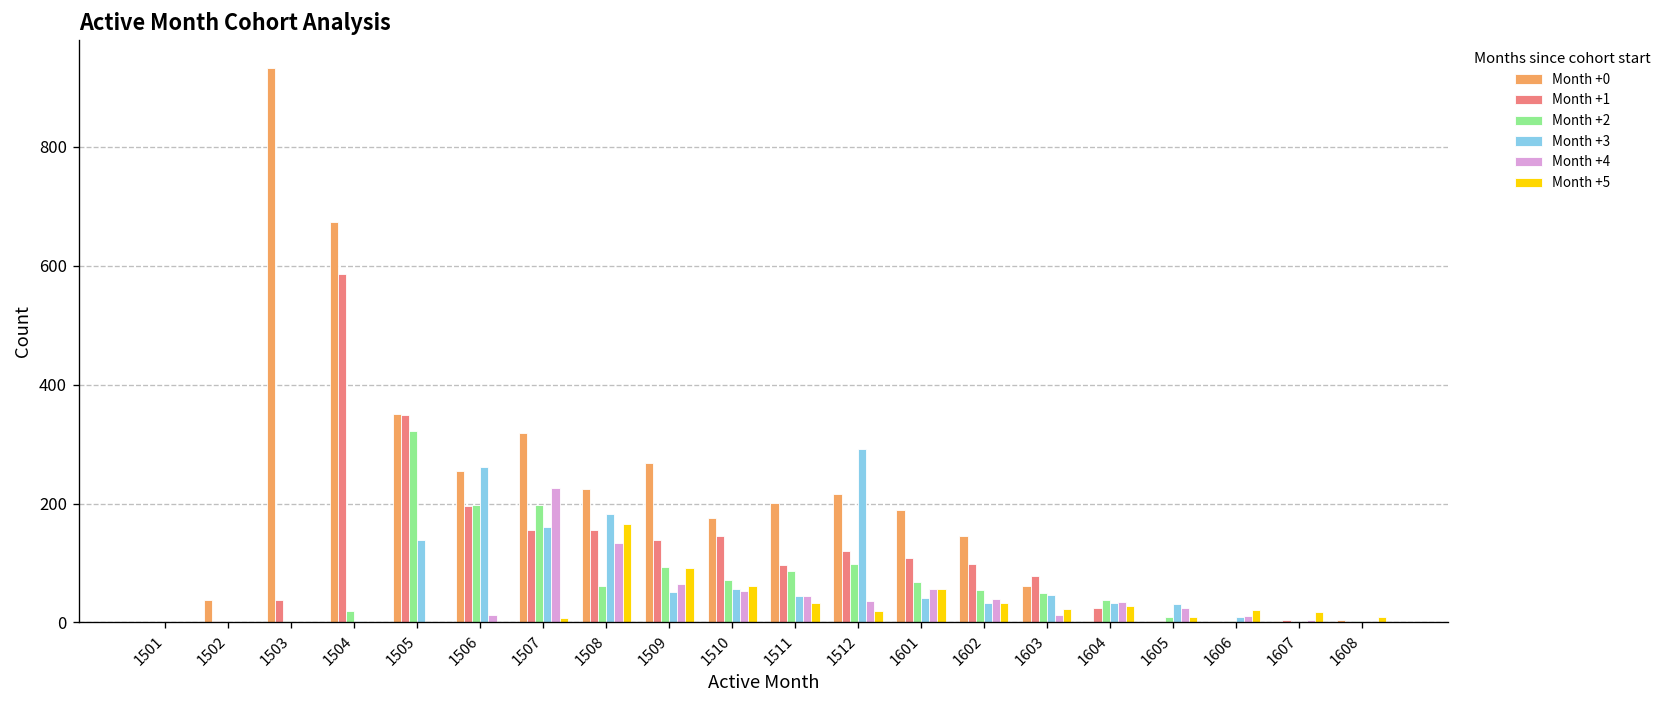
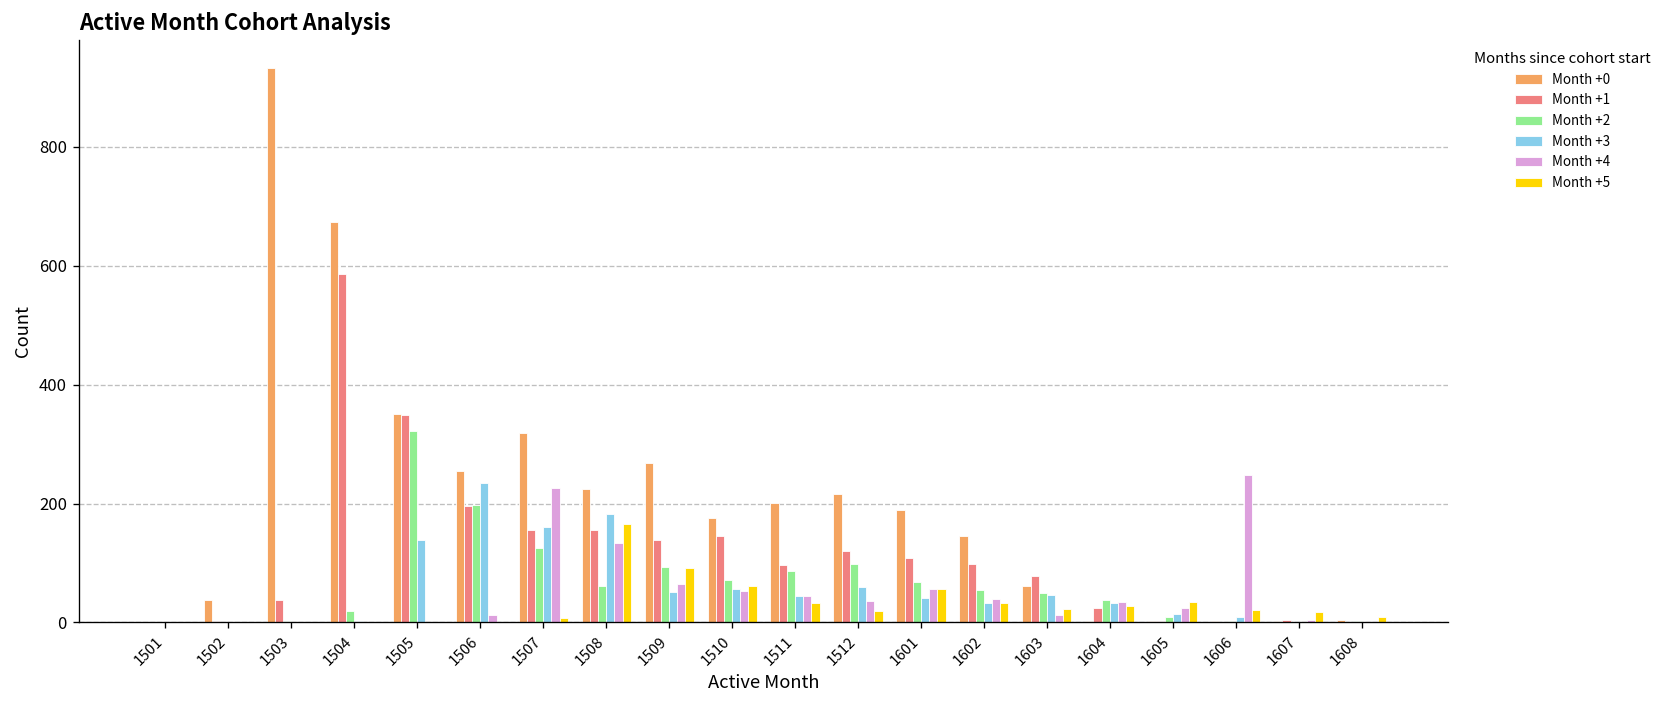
Month +3, 1506: 260 -> 240
Month +2, 1507: 200 -> 130
Month +3, 1512: 290 -> 60
Month +3, 1605: 30 -> 10
Month +5, 1605: 10 -> 30
Month +4, 1606: 10 -> 250
